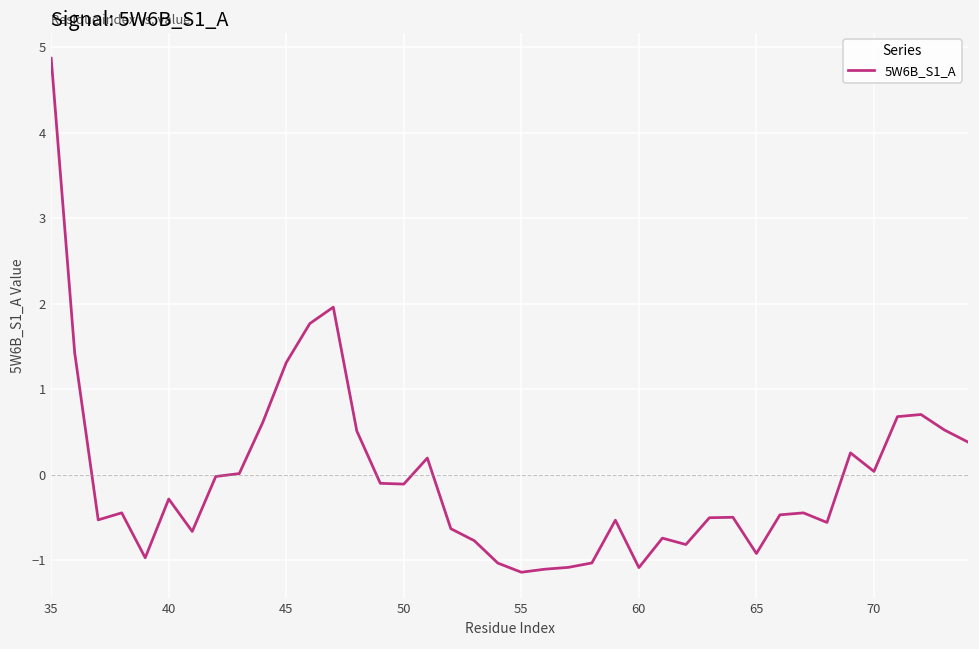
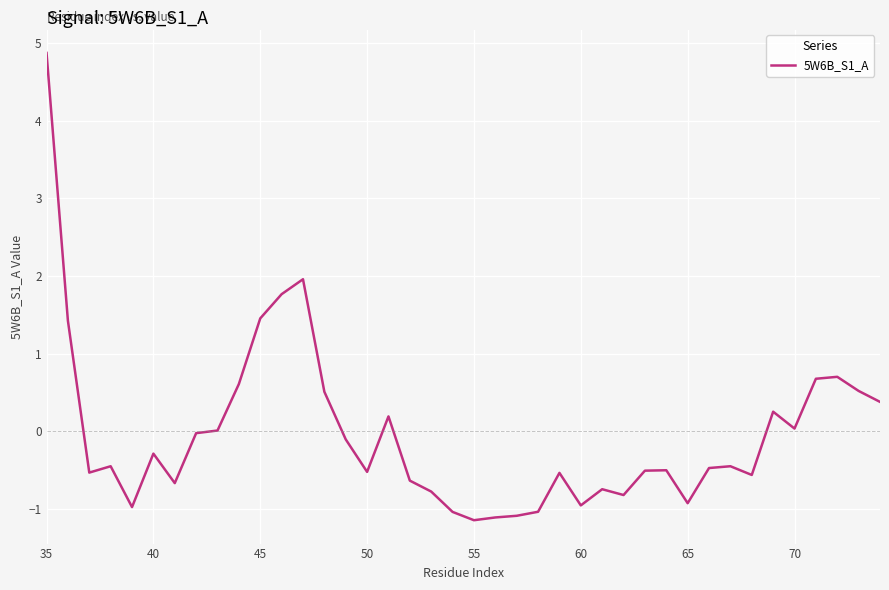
45: 1.3 -> 1.5
50: -0.1 -> -0.5
60: -1.1 -> -1.0
